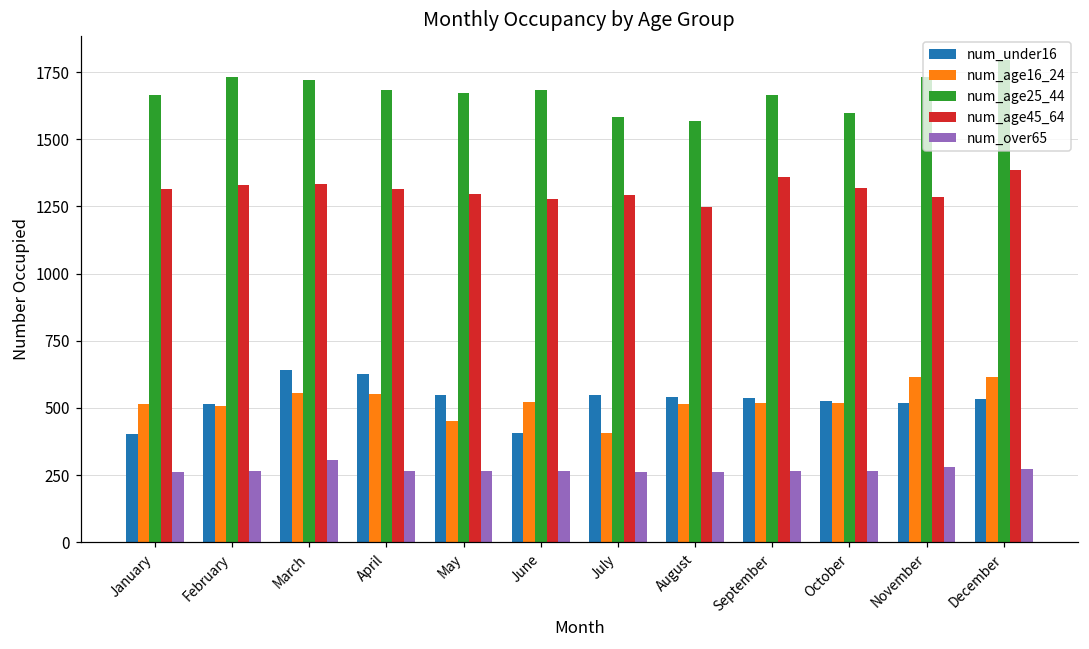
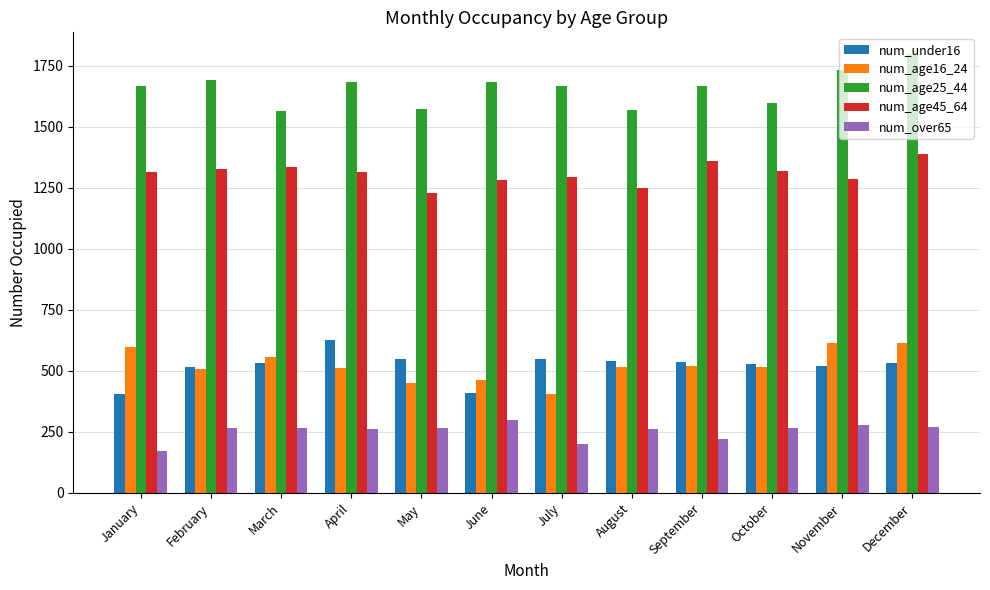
num_age16_24, January: 510 -> 600
num_over65, January: 260 -> 170
num_age25_44, February: 1730 -> 1690
num_under16, March: 640 -> 530
num_age25_44, March: 1720 -> 1560
num_over65, March: 310 -> 260
num_age16_24, April: 550 -> 510
num_age25_44, May: 1670 -> 1570
num_age45_64, May: 1290 -> 1230
num_age16_24, June: 520 -> 460
num_over65, June: 260 -> 300
num_age25_44, July: 1580 -> 1660
num_over65, July: 260 -> 200
num_over65, September: 260 -> 220
